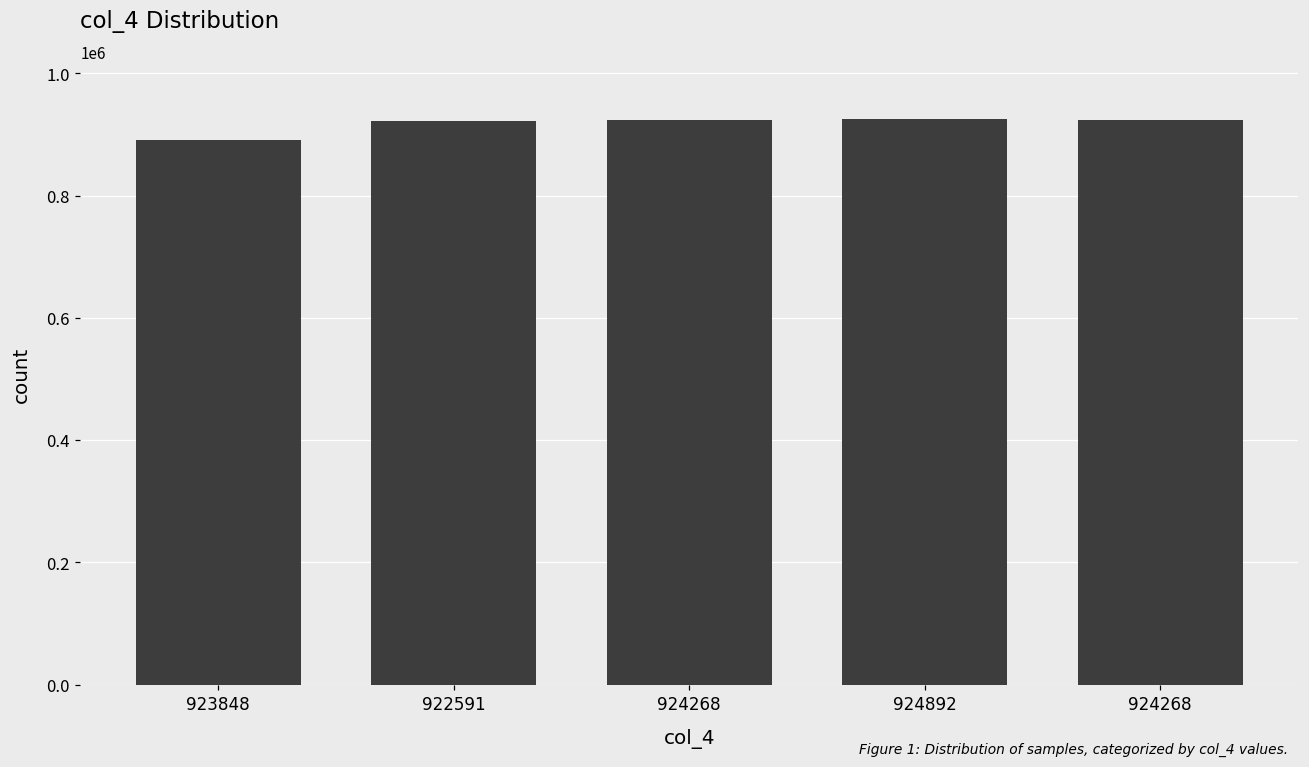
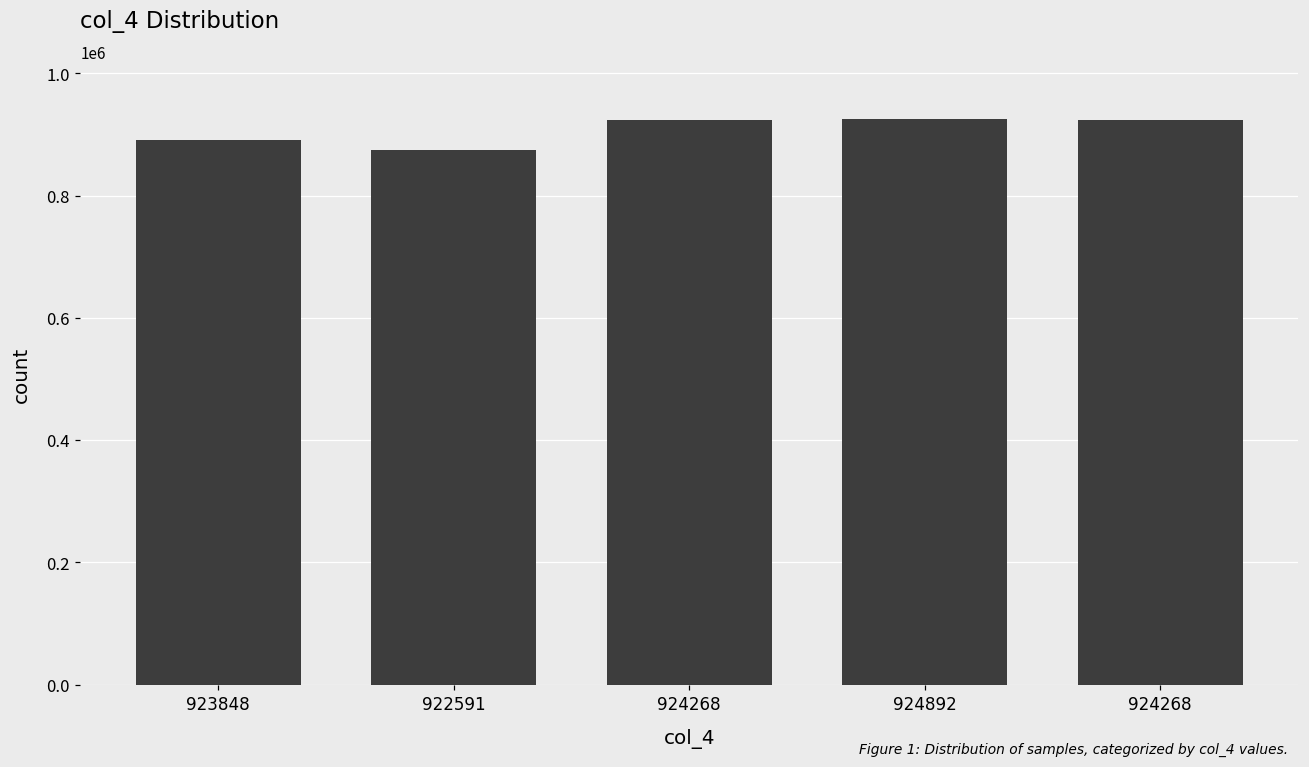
922591: 920000 -> 870000
